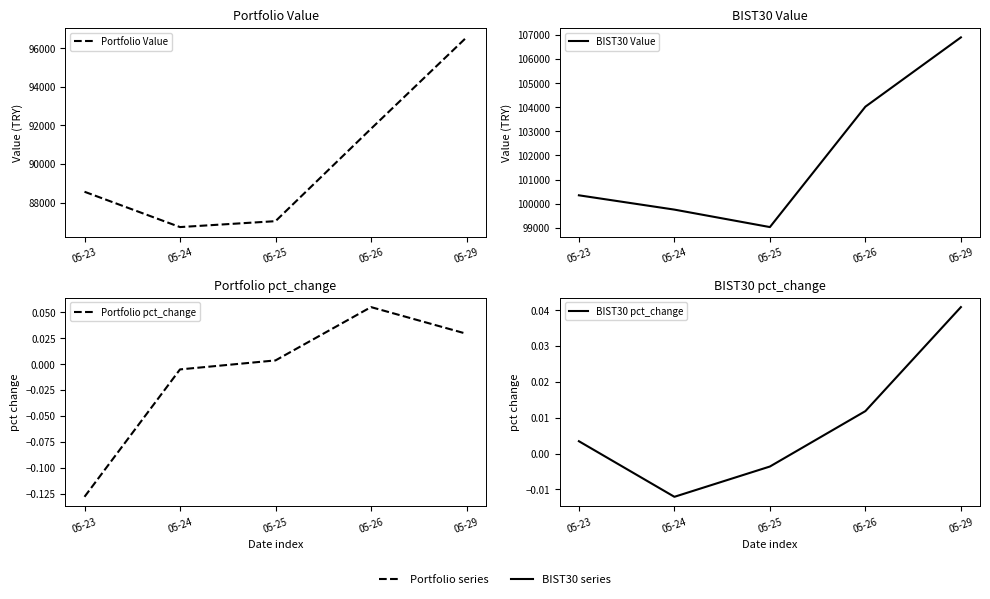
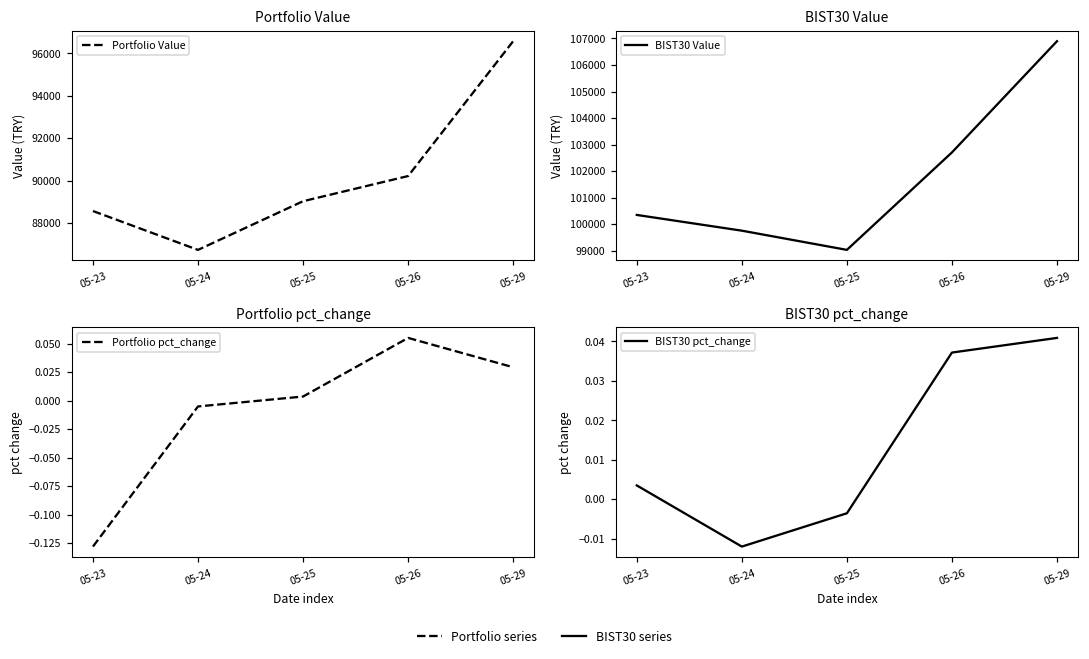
Portfolio Value, 05-25: 87000 -> 89000
Portfolio Value, 05-26: 91800 -> 90200
BIST30 Value, 05-26: 104000 -> 102700
BIST30 pct_change, 05-26: 0.012 -> 0.037
